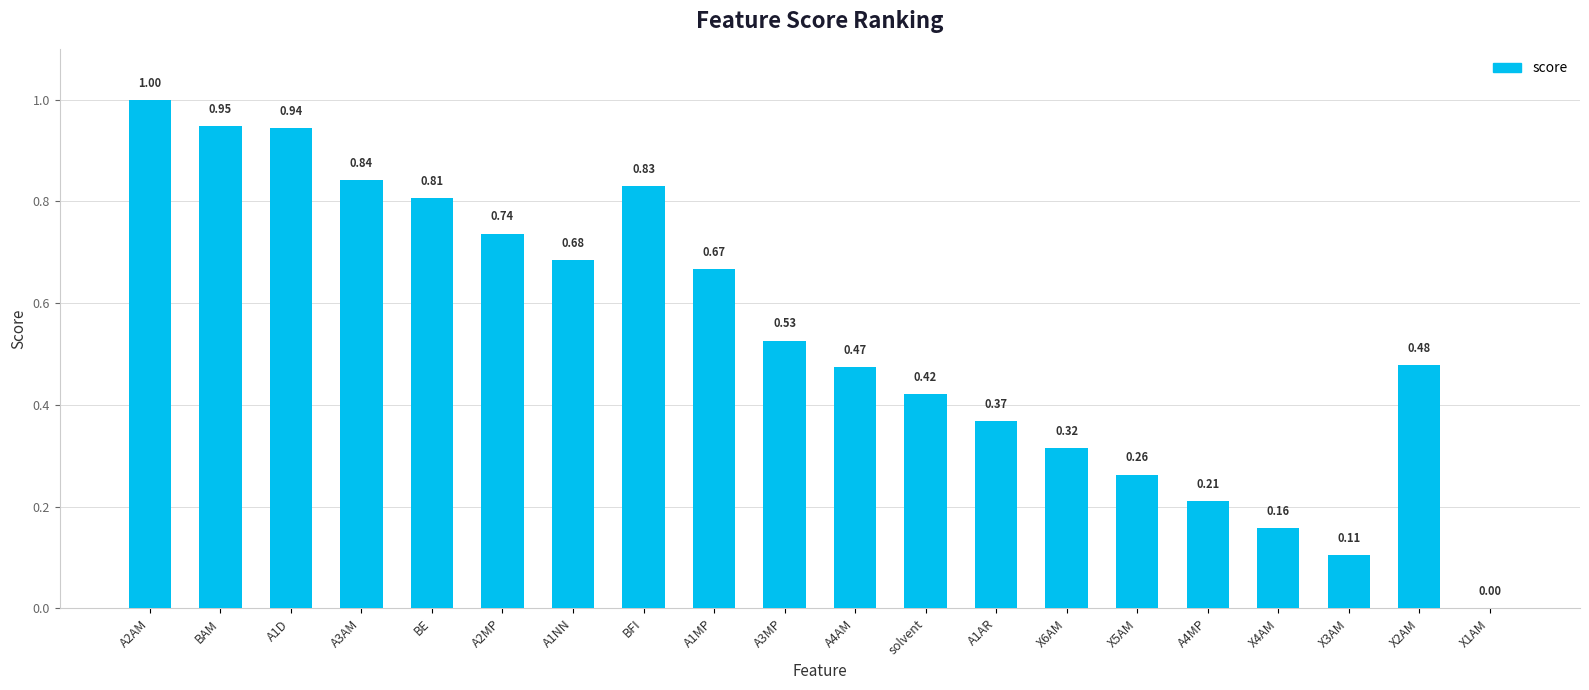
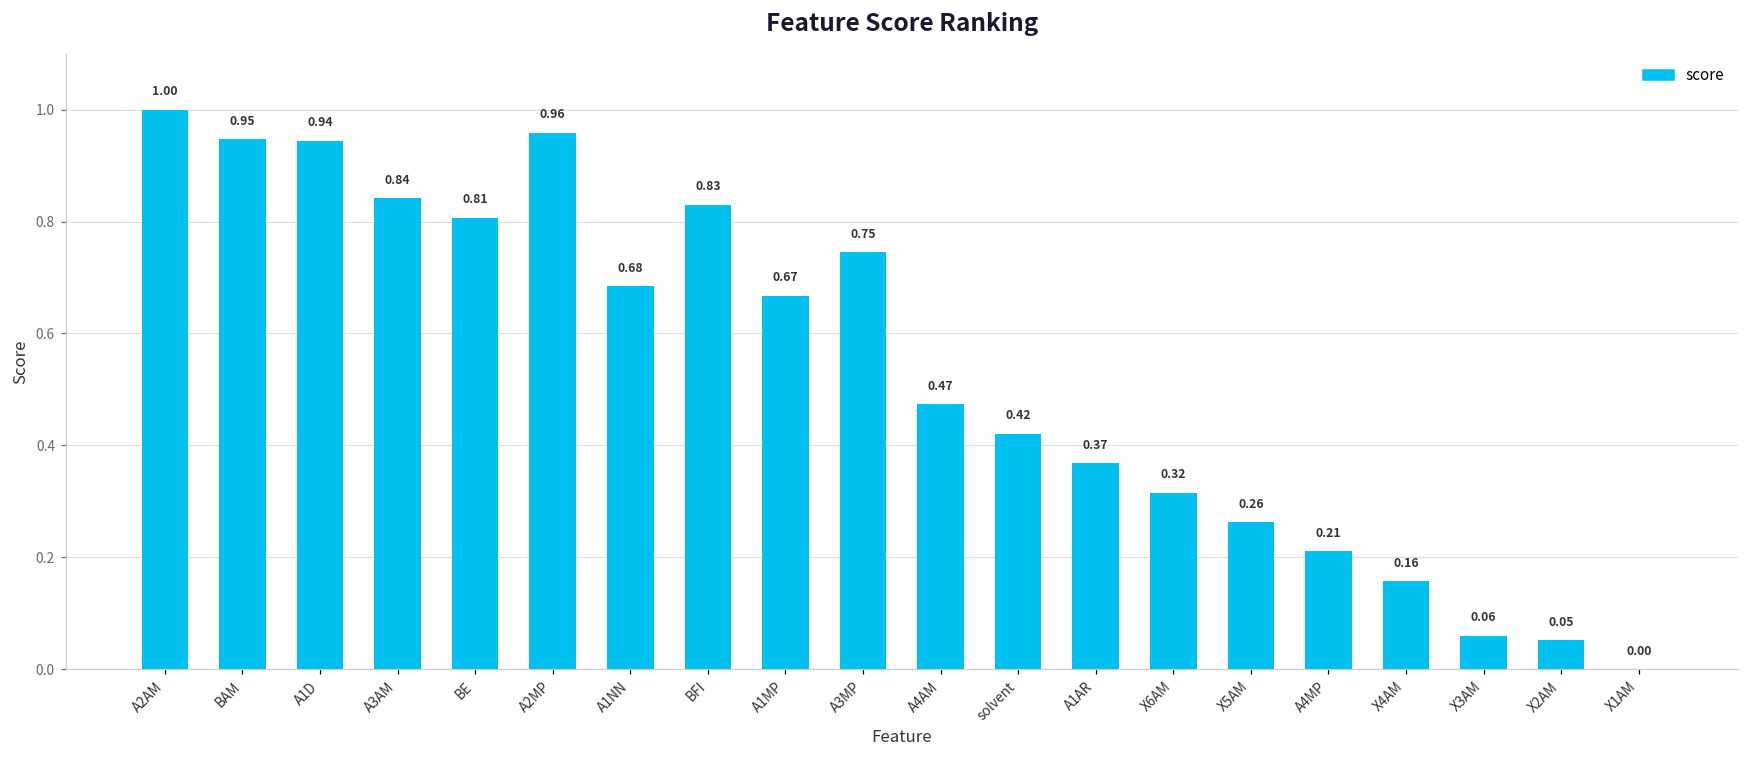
A2MP: 0.74 -> 0.96
A3MP: 0.53 -> 0.75
X3AM: 0.11 -> 0.06
X2AM: 0.48 -> 0.05
